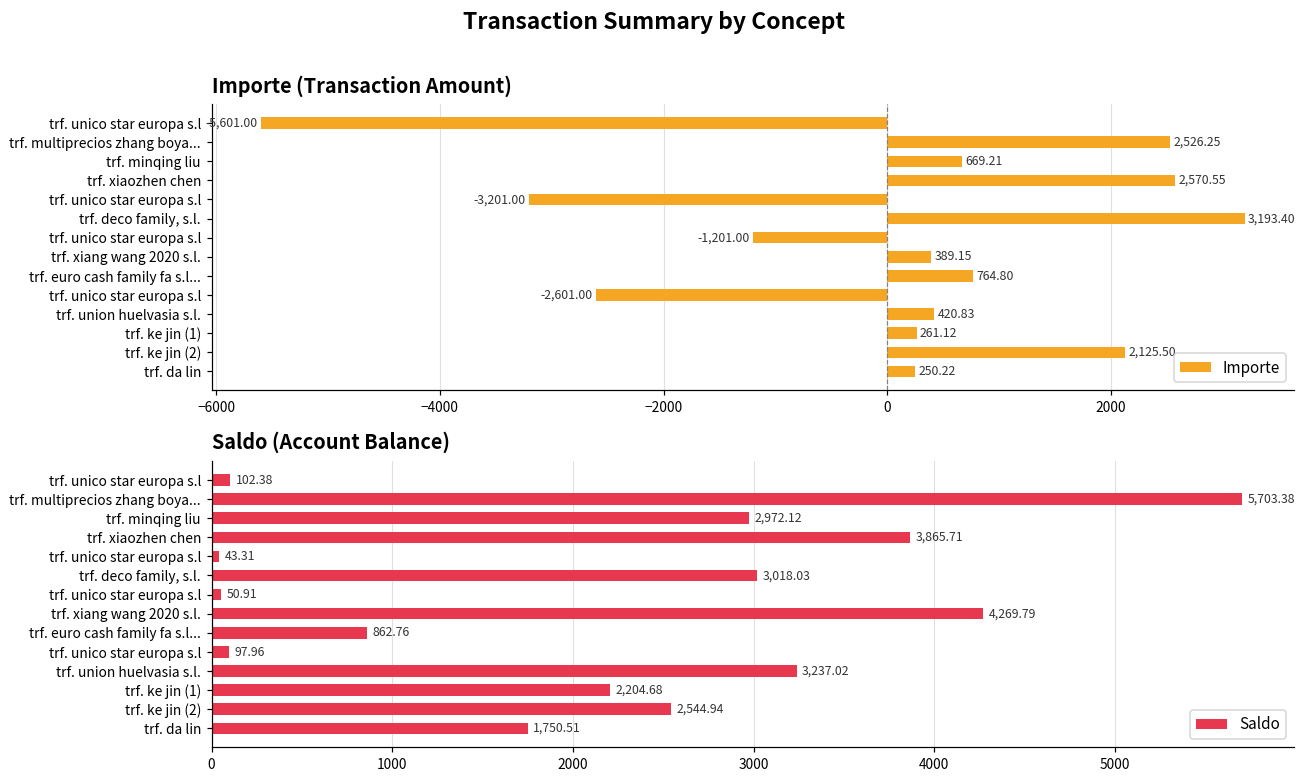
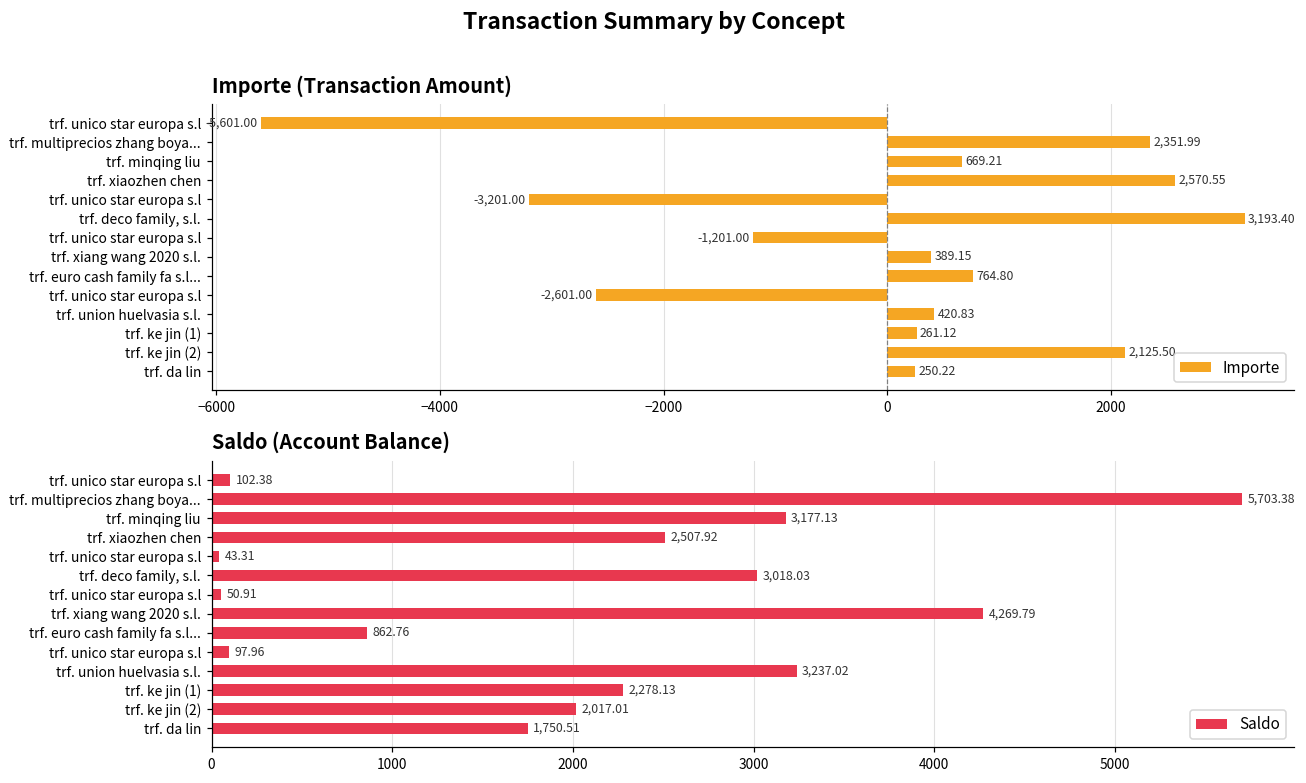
Importe (Transaction Amount), trf. multiprecios zhang boya...: 2,526.25 -> 2,351.99
Saldo (Account Balance), trf. minqing liu: 2,972.12 -> 3,177.13
Saldo (Account Balance), trf. xiaozhen chen: 3,865.71 -> 2,507.92
Saldo (Account Balance), trf. ke jin (1): 2,204.68 -> 2,278.13
Saldo (Account Balance), trf. ke jin (2): 2,544.94 -> 2,017.01
